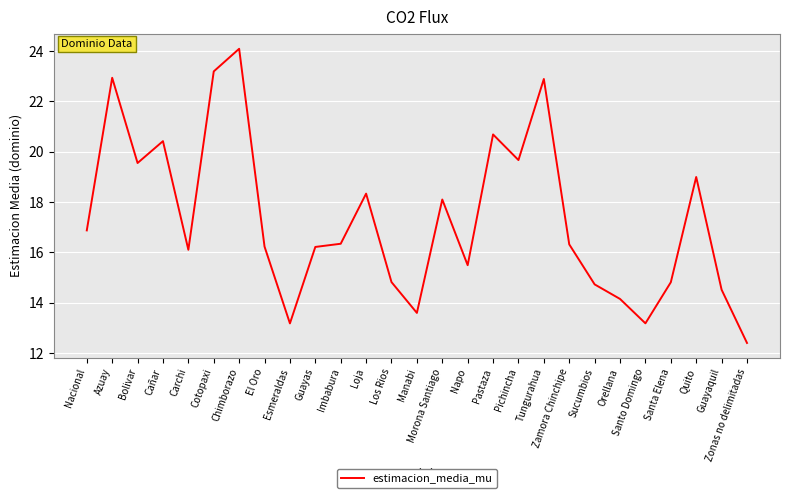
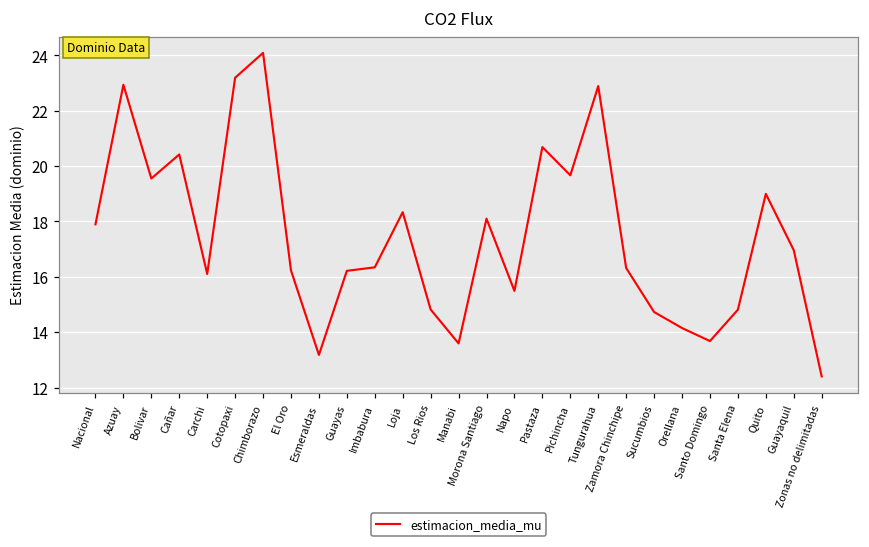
Nacional: 16.9 -> 17.9
Santo Domingo: 13.2 -> 13.7
Guayaquil: 14.5 -> 17.0
